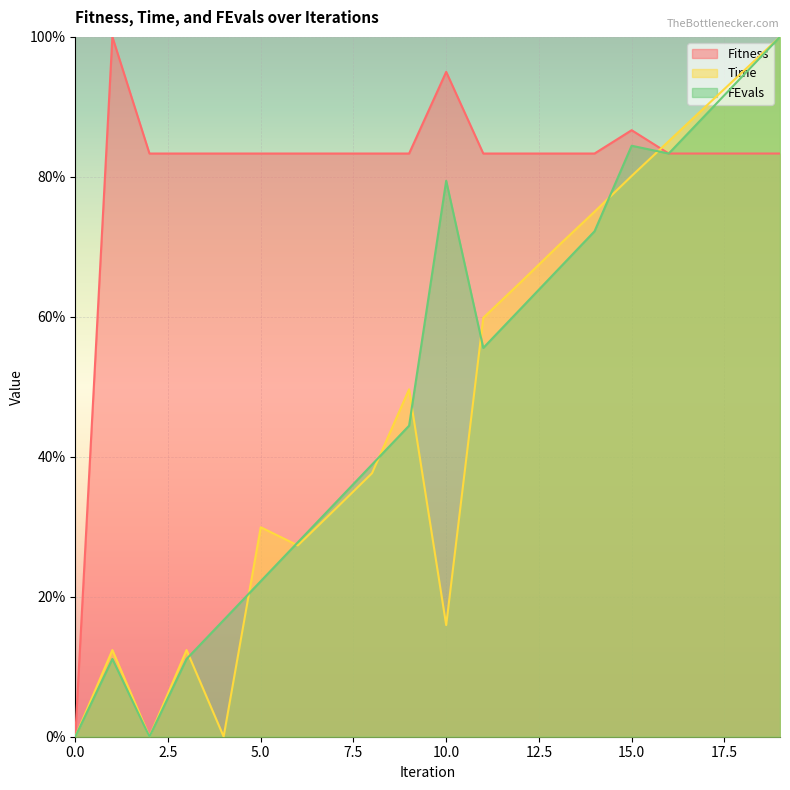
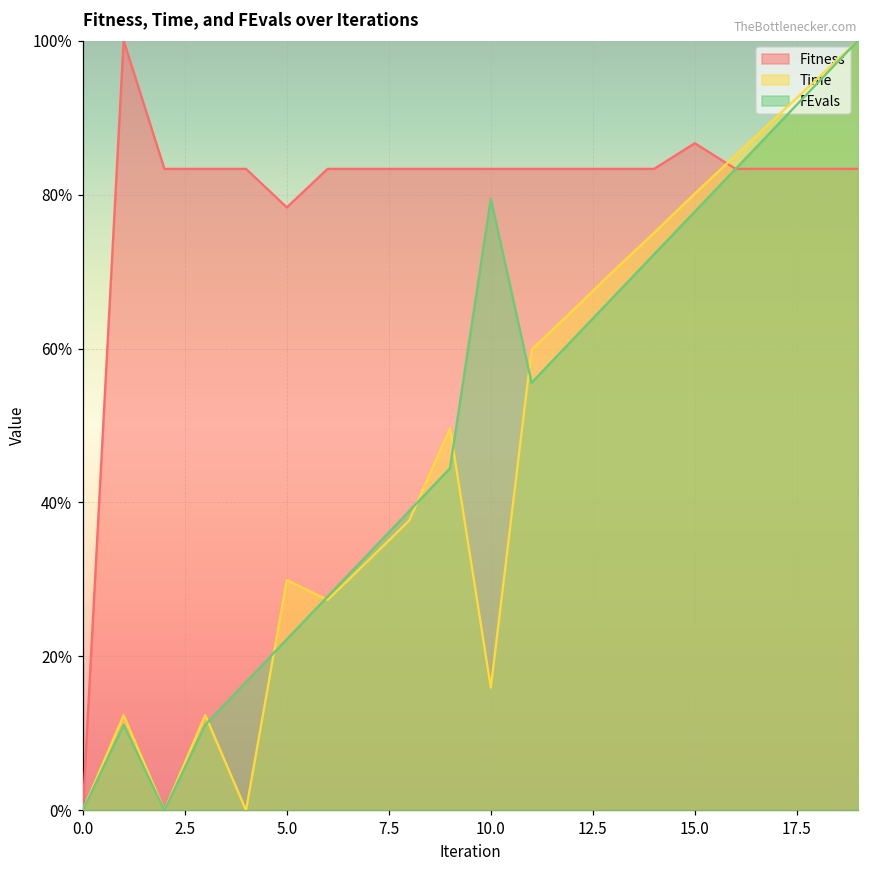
Fitness, 5.0: 83% -> 78%
Fitness, 10.0: 95% -> 83%
FEvals, 15.0: 84% -> 78%
